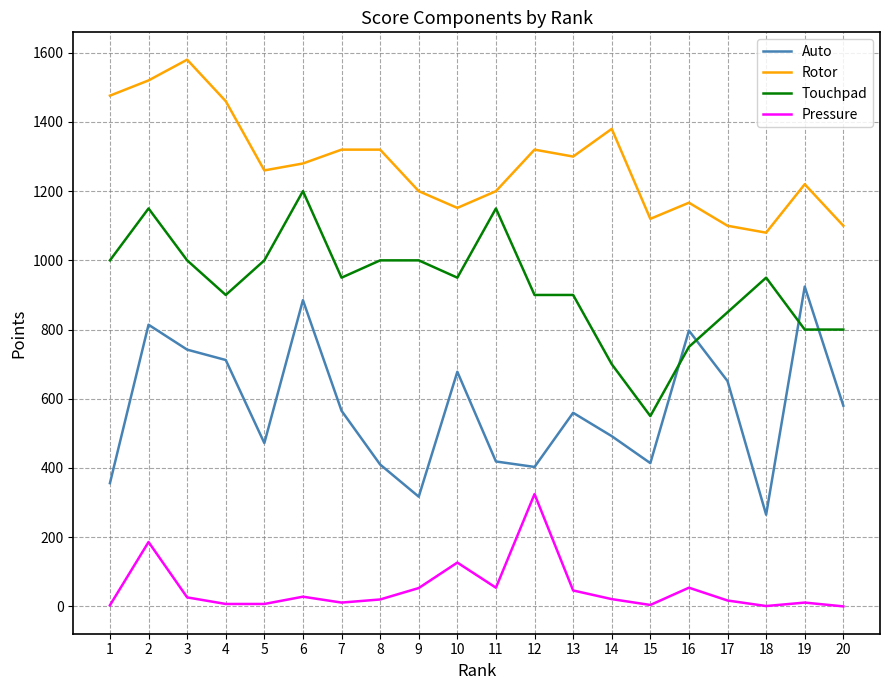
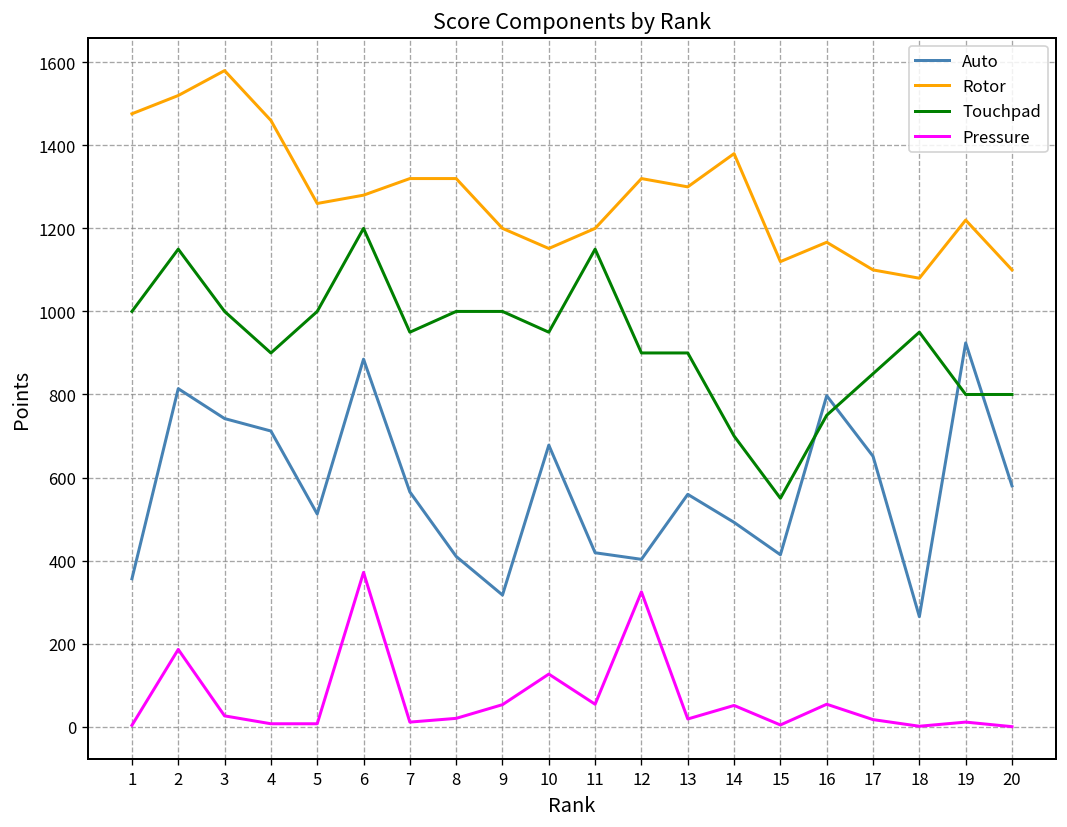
Auto, 5: 470 -> 510
Pressure, 6: 30 -> 370
Pressure, 13: 50 -> 20
Pressure, 14: 20 -> 50
